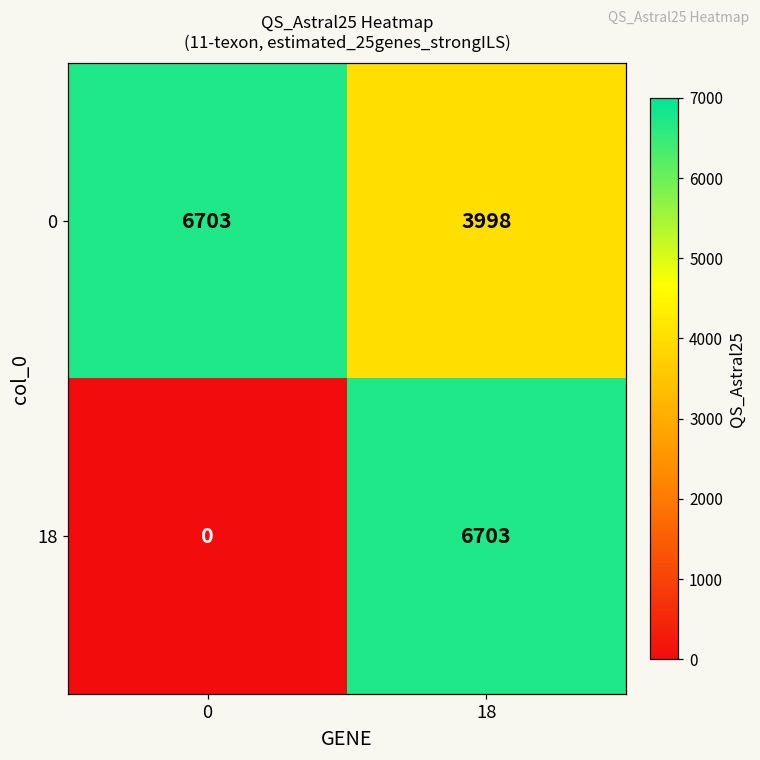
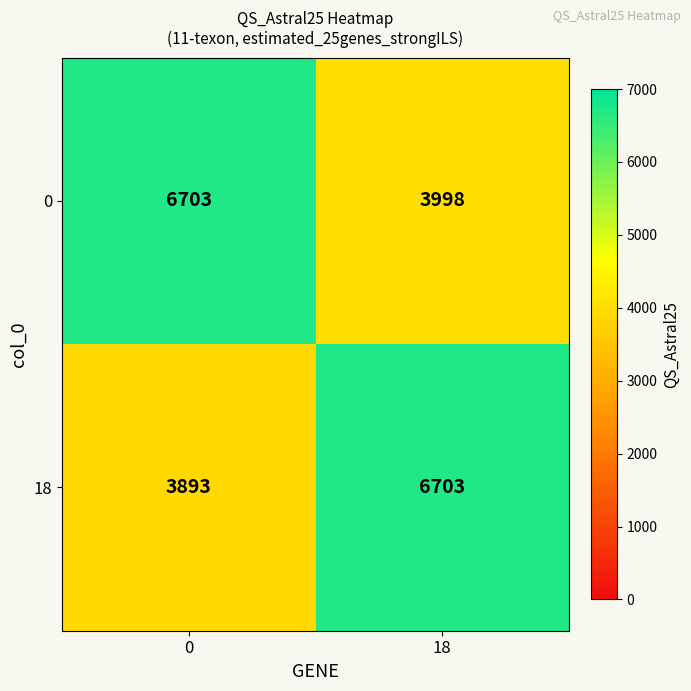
18, 0: 0 -> 3893
